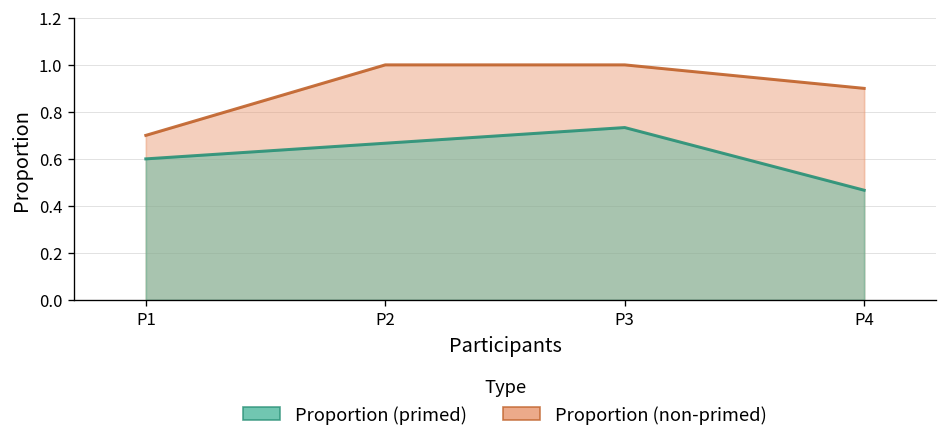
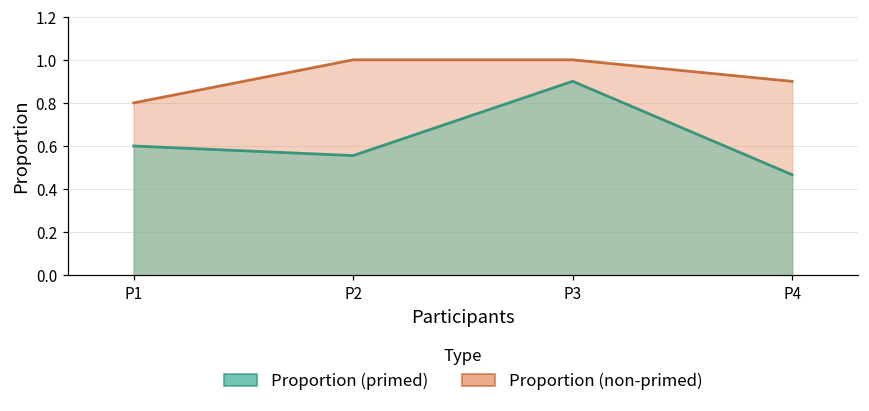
Proportion (non-primed), P1: 0.7 -> 0.8
Proportion (primed), P2: 0.67 -> 0.56
Proportion (primed), P3: 0.73 -> 0.90
